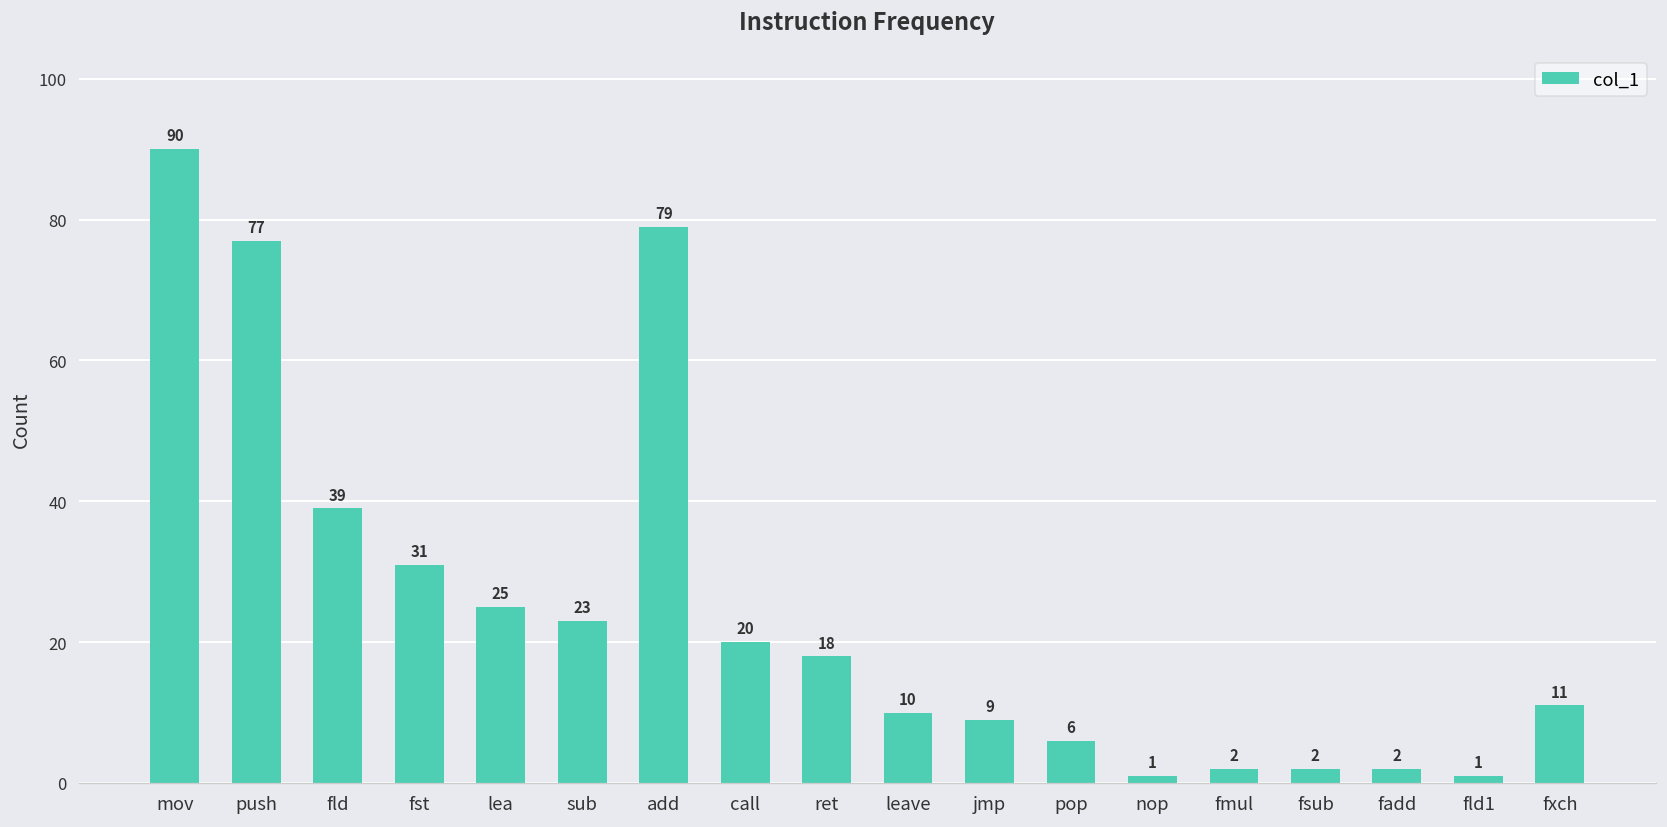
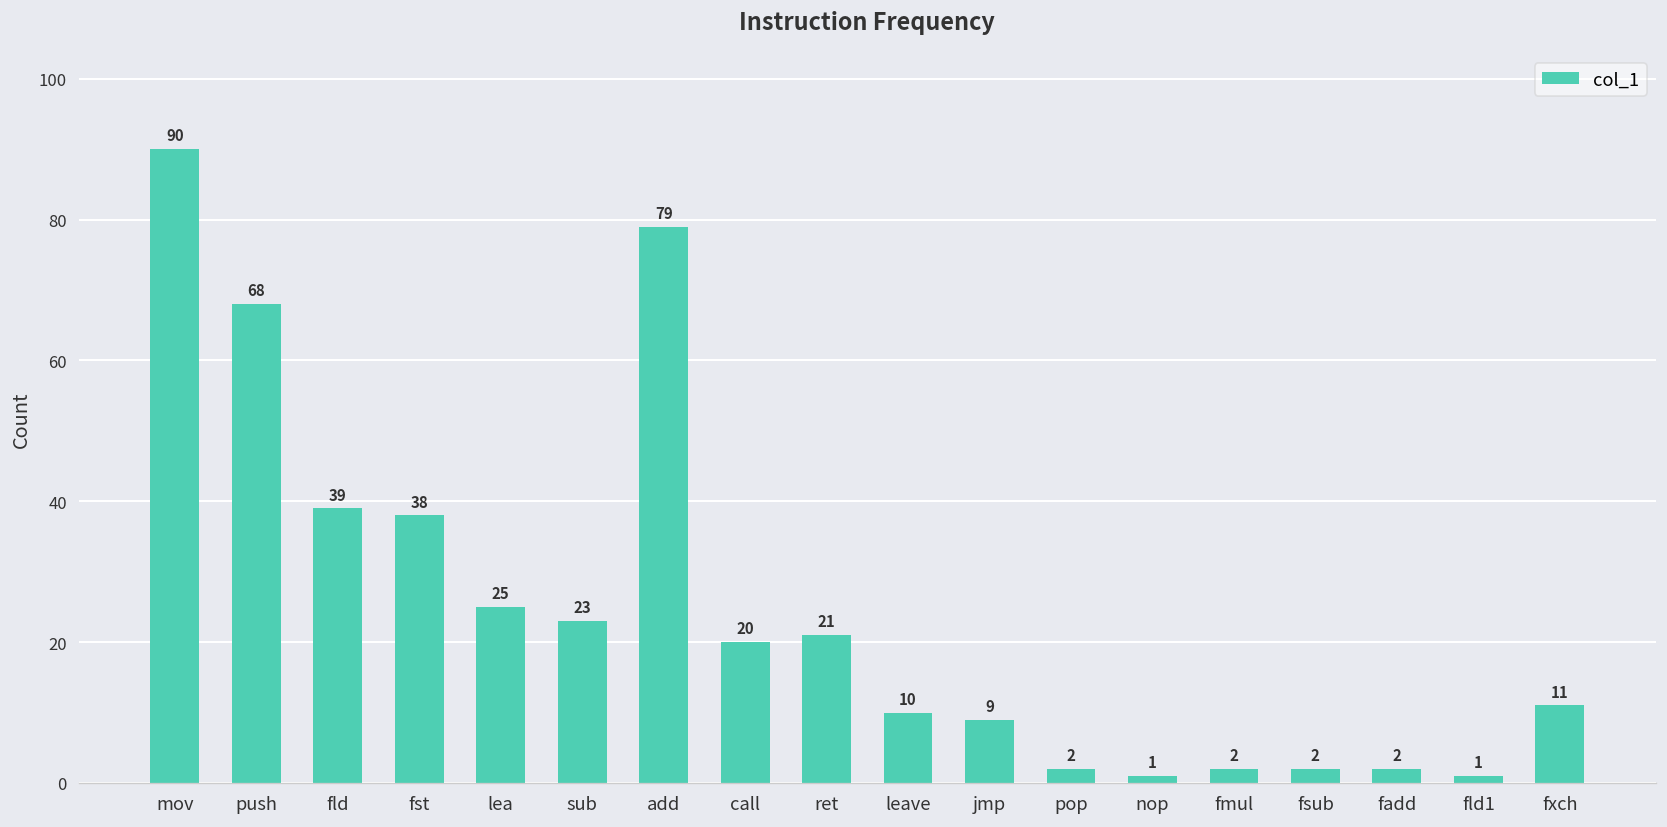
push: 77 -> 68
fst: 31 -> 38
ret: 18 -> 21
pop: 6 -> 2
